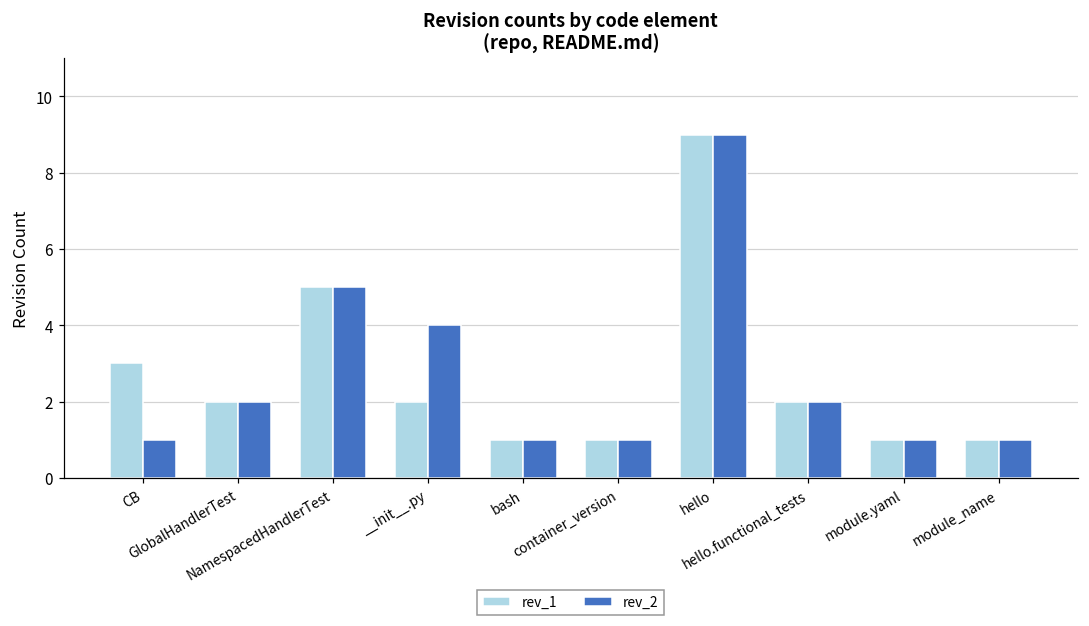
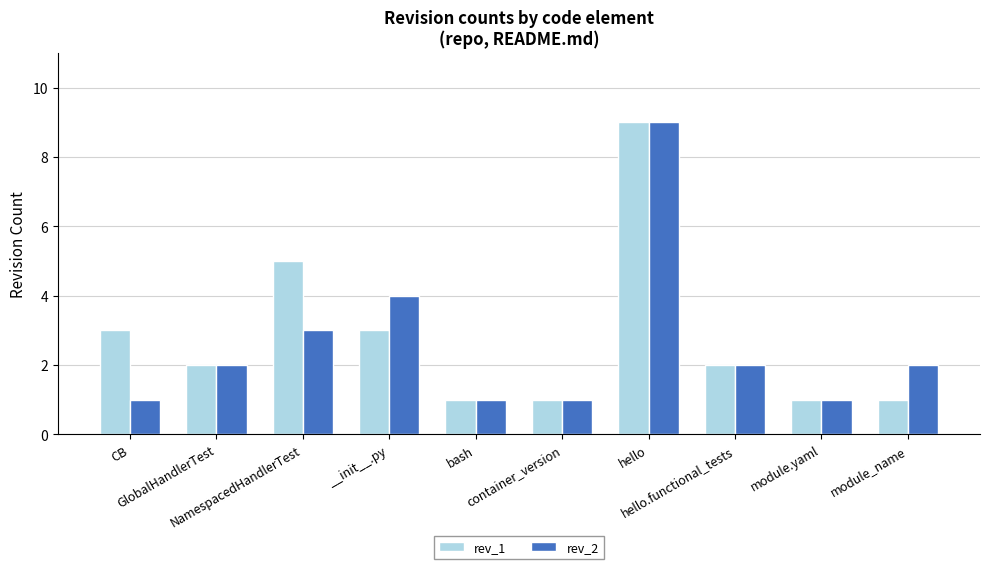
rev_2, NamespacedHandlerTest: 5 -> 3
rev_1, __init__.py: 2 -> 3
rev_2, module_name: 1 -> 2
